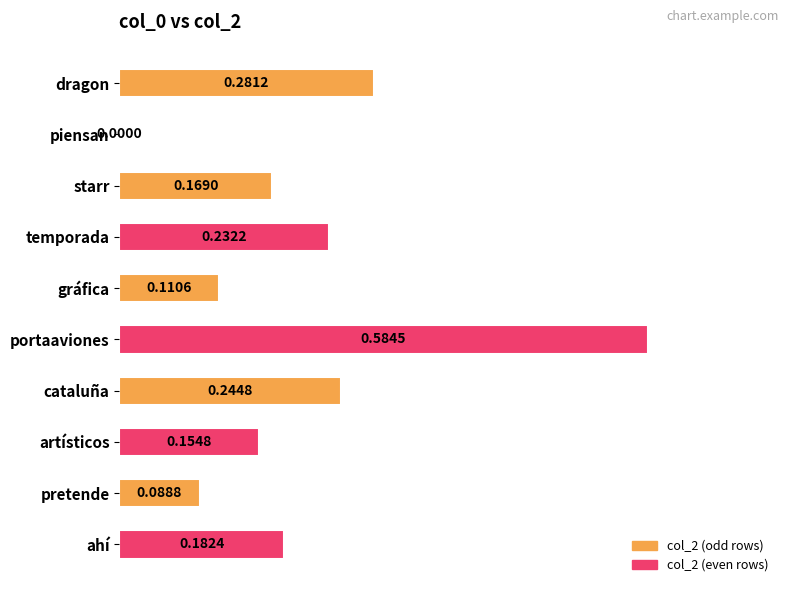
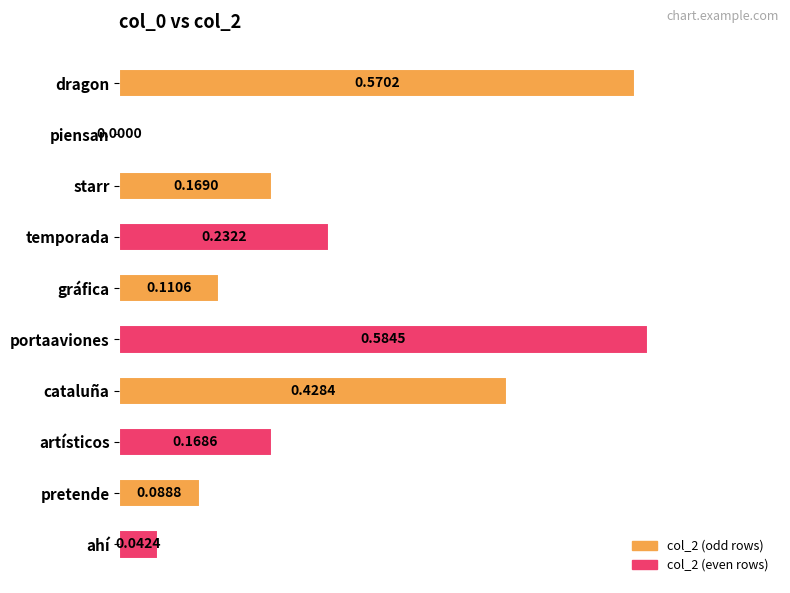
dragon: 0.2812 -> 0.5702
cataluña: 0.2448 -> 0.4284
artísticos: 0.1548 -> 0.1686
ahí: 0.1824 -> 0.0424
